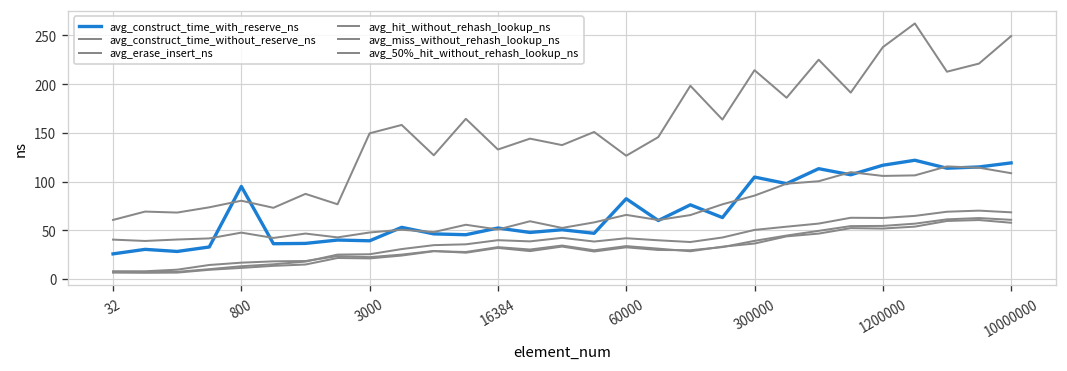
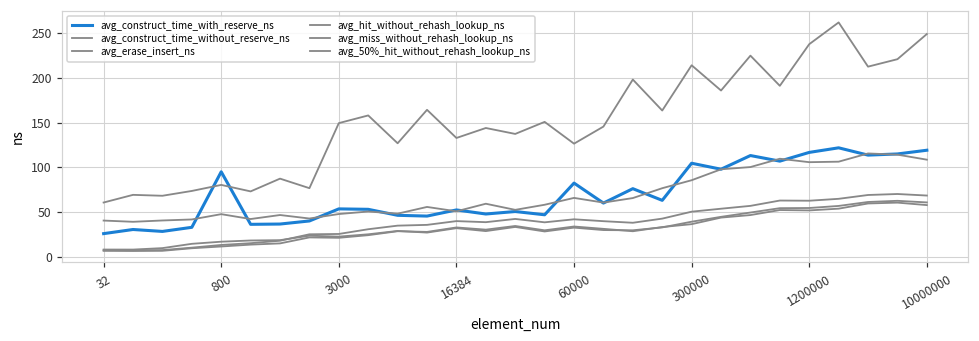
avg_construct_time_with_reserve_ns, 3000: 40 -> 50
